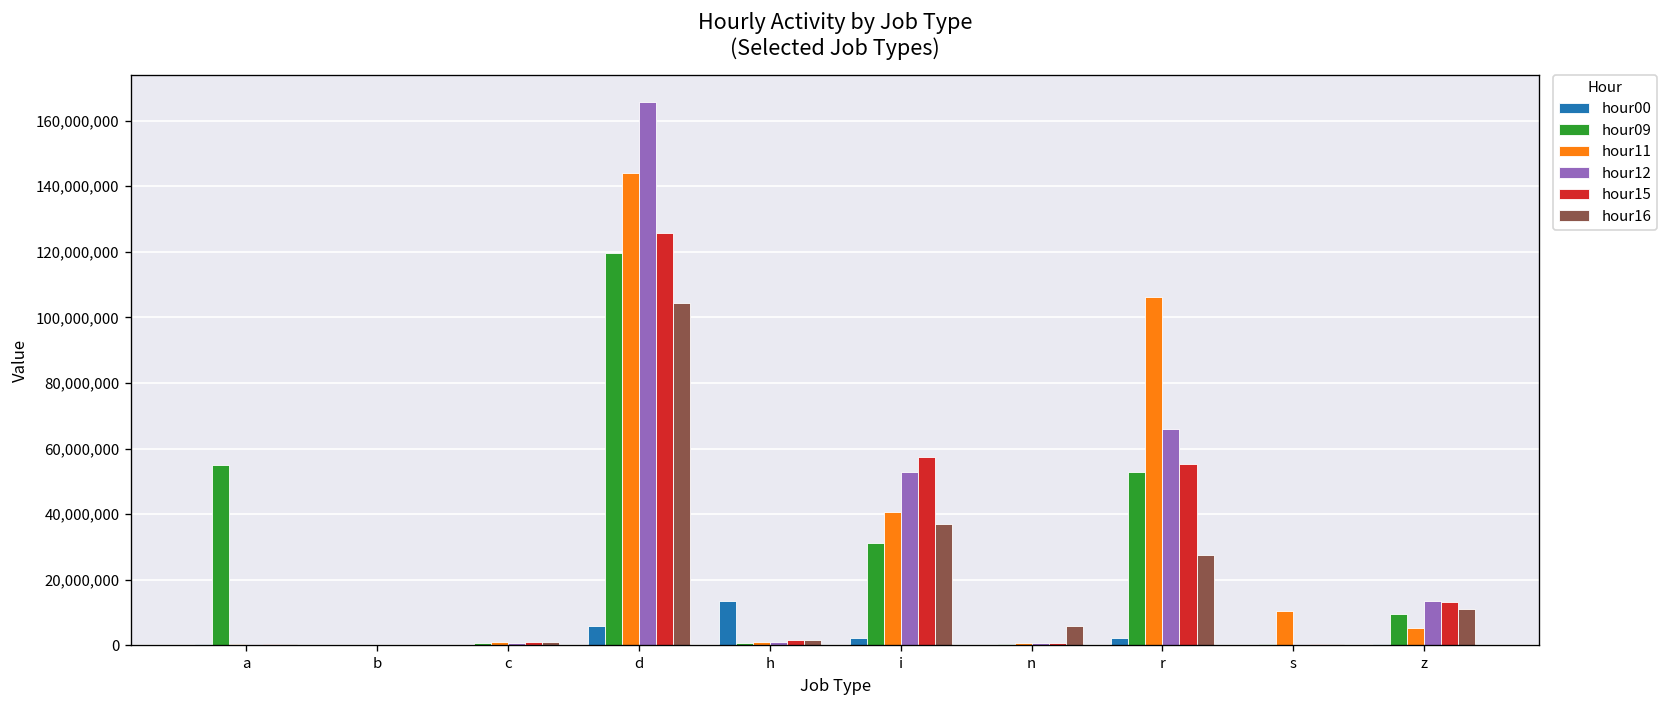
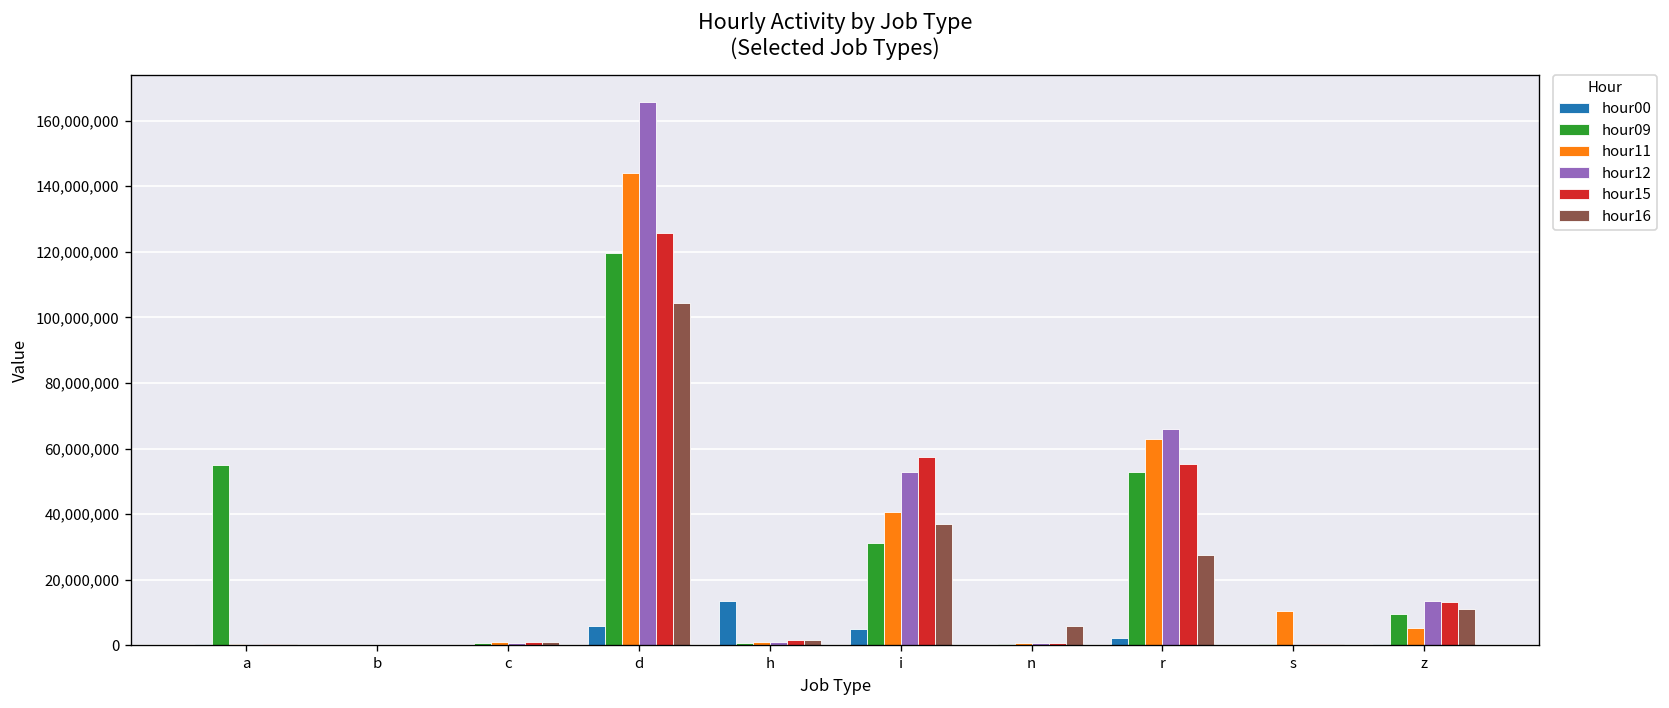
hour00, i: 2,000,000 -> 5,000,000
hour11, r: 106,000,000 -> 63,000,000
